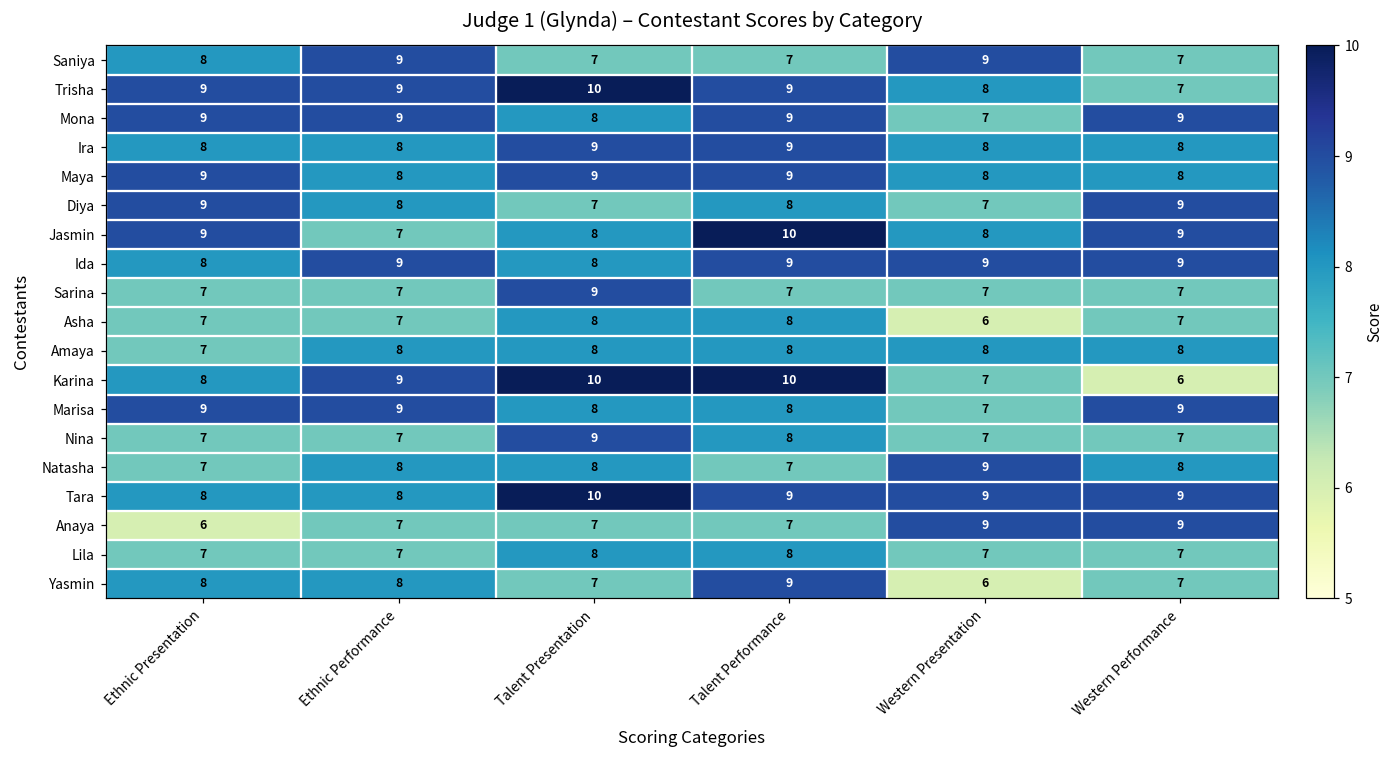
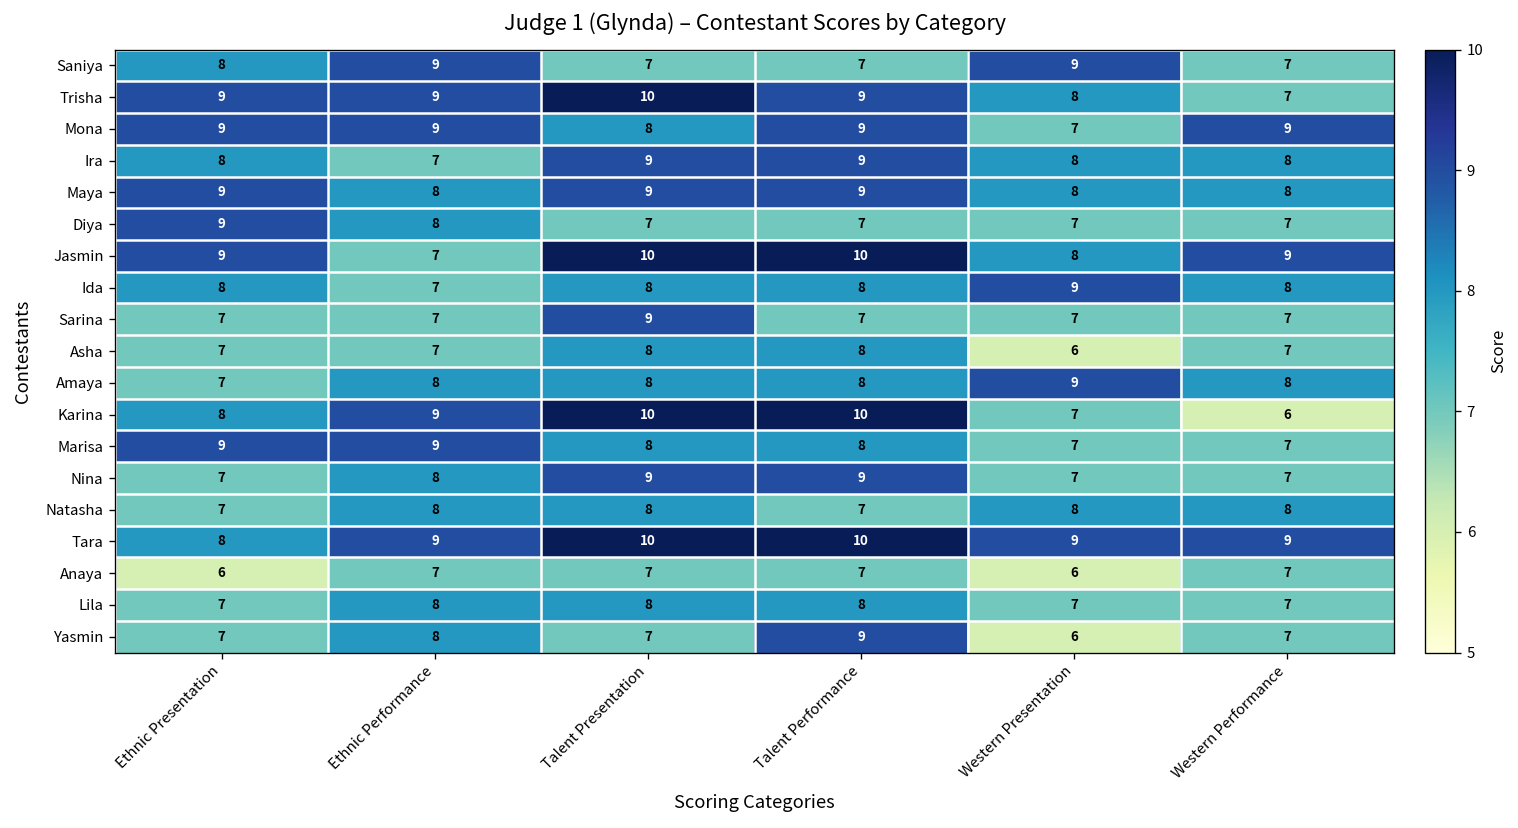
Ira, Ethnic Performance: 8 -> 7
Diya, Talent Performance: 8 -> 7
Diya, Western Performance: 9 -> 7
Jasmin, Talent Presentation: 8 -> 10
Ida, Ethnic Performance: 9 -> 7
Ida, Talent Performance: 9 -> 8
Ida, Western Performance: 9 -> 8
Amaya, Western Presentation: 8 -> 9
Marisa, Western Performance: 9 -> 7
Nina, Ethnic Performance: 7 -> 8
Nina, Talent Performance: 8 -> 9
Natasha, Western Presentation: 9 -> 8
Tara, Ethnic Performance: 8 -> 9
Tara, Talent Performance: 9 -> 10
Anaya, Western Presentation: 9 -> 6
Anaya, Western Performance: 9 -> 7
Lila, Ethnic Performance: 7 -> 8
Yasmin, Ethnic Presentation: 8 -> 7
